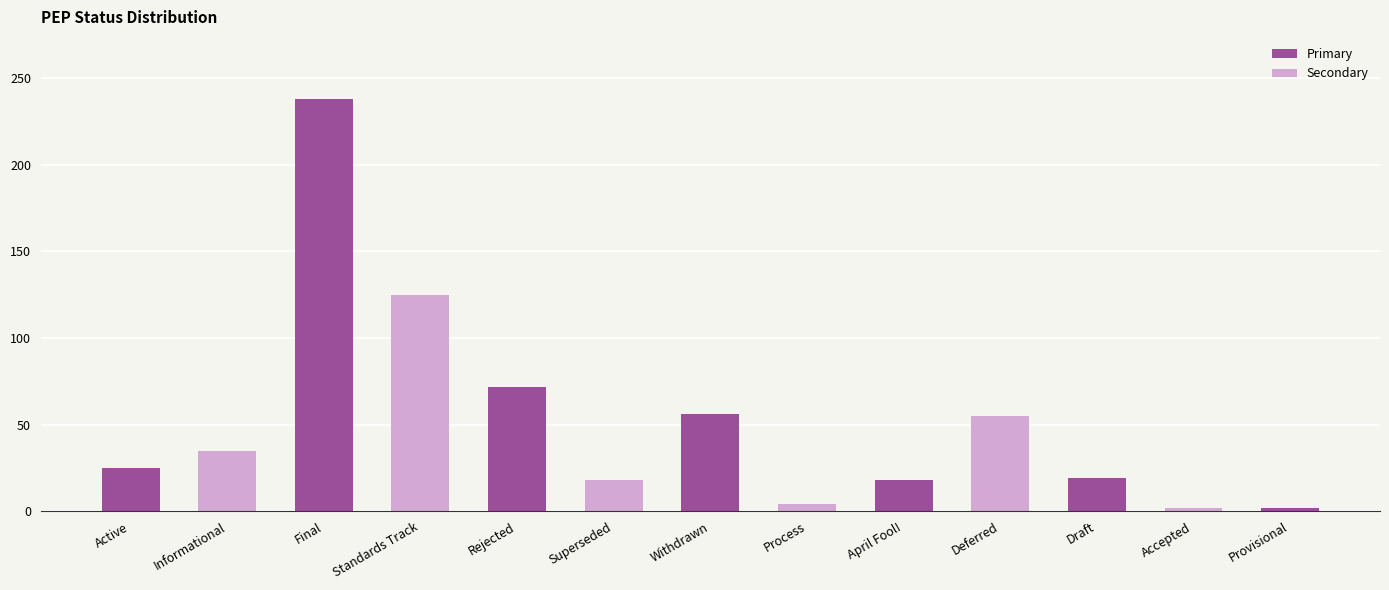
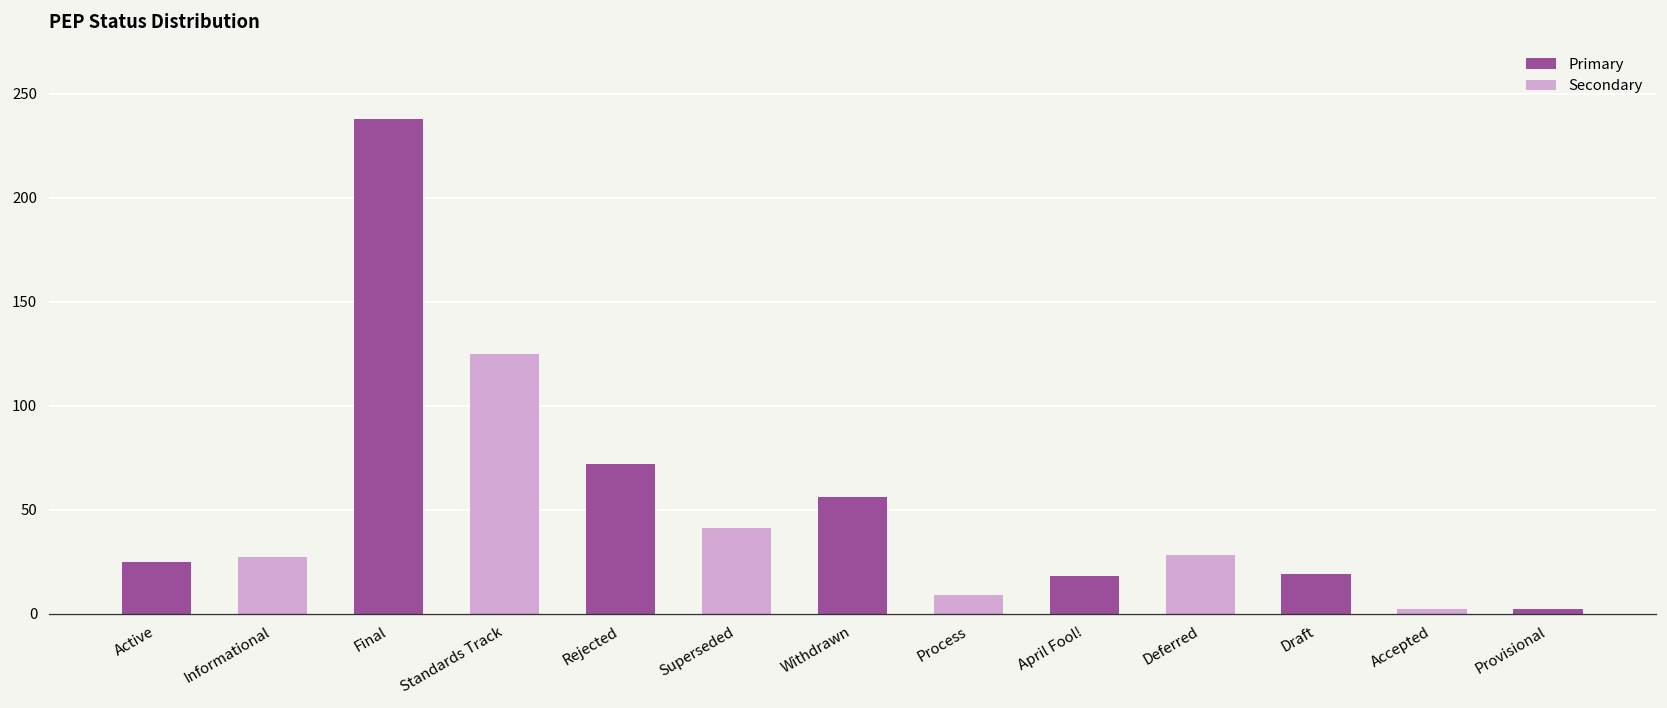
Informational: 35 -> 27
Superseded: 18 -> 41
Process: 4 -> 9
Deferred: 55 -> 28
